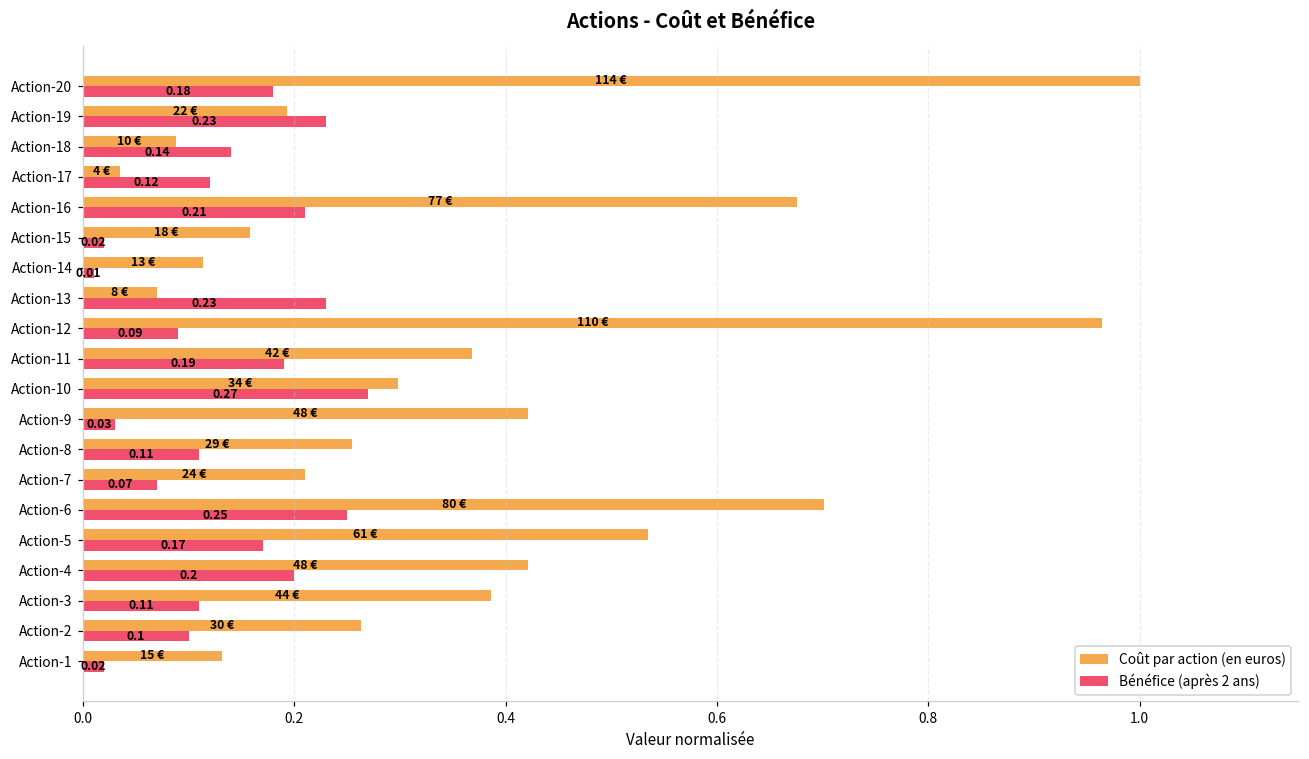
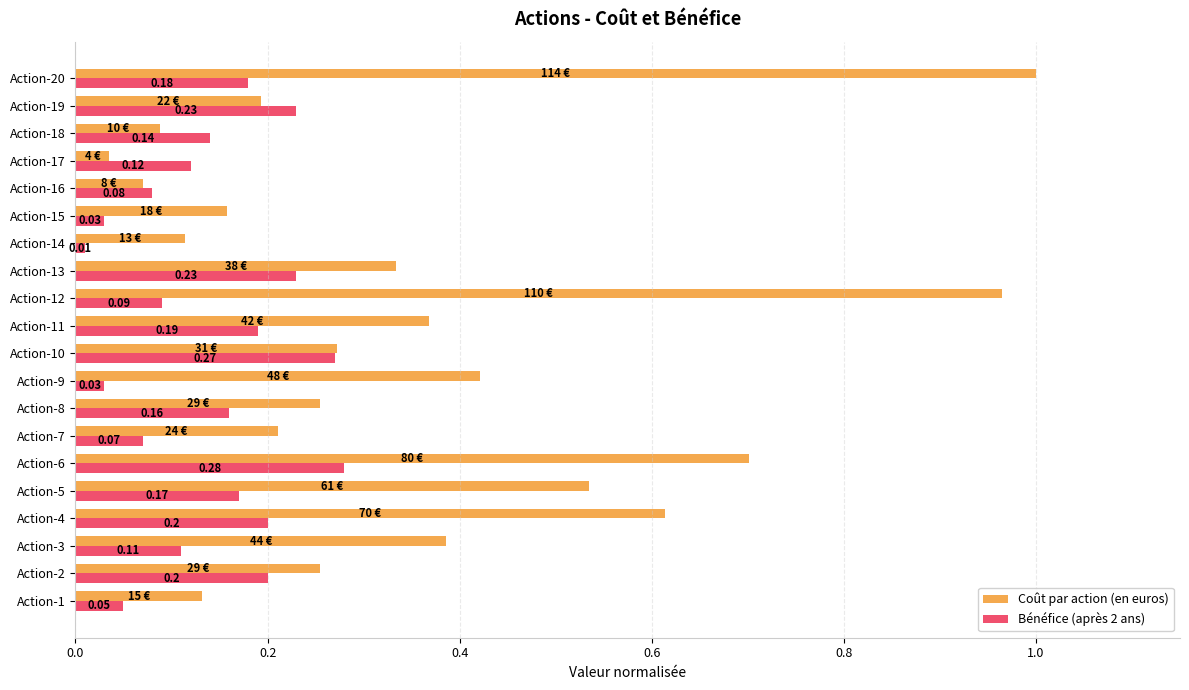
Coût par action (en euros), Action-16: 77 -> 8
Bénéfice (après 2 ans), Action-16: 0.21 -> 0.08
Bénéfice (après 2 ans), Action-15: 0.02 -> 0.03
Coût par action (en euros), Action-13: 8 -> 38
Coût par action (en euros), Action-10: 34 -> 31
Bénéfice (après 2 ans), Action-8: 0.11 -> 0.16
Bénéfice (après 2 ans), Action-6: 0.25 -> 0.28
Coût par action (en euros), Action-4: 48 -> 70
Coût par action (en euros), Action-2: 30 -> 29
Bénéfice (après 2 ans), Action-2: 0.1 -> 0.2
Bénéfice (après 2 ans), Action-1: 0.02 -> 0.05
